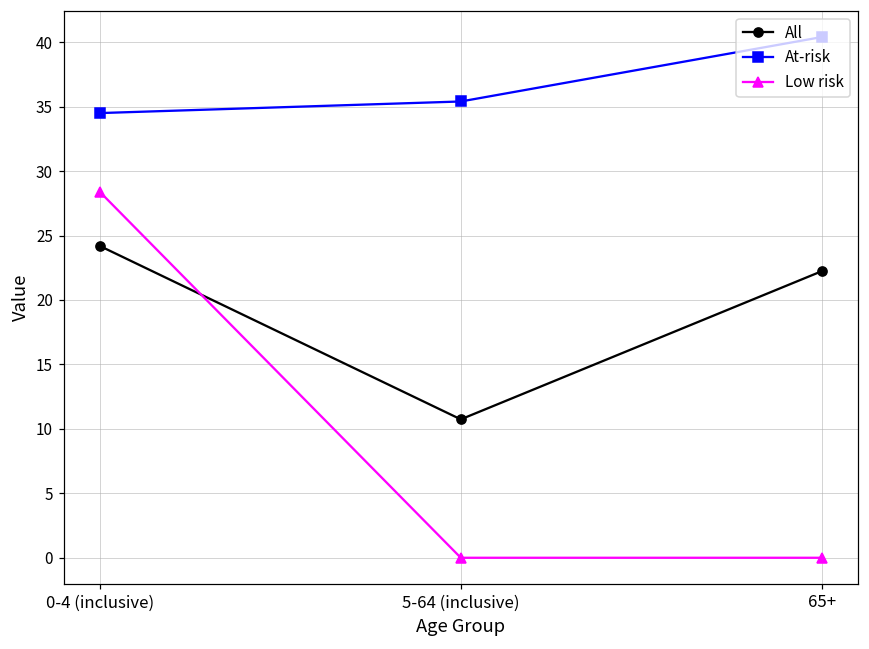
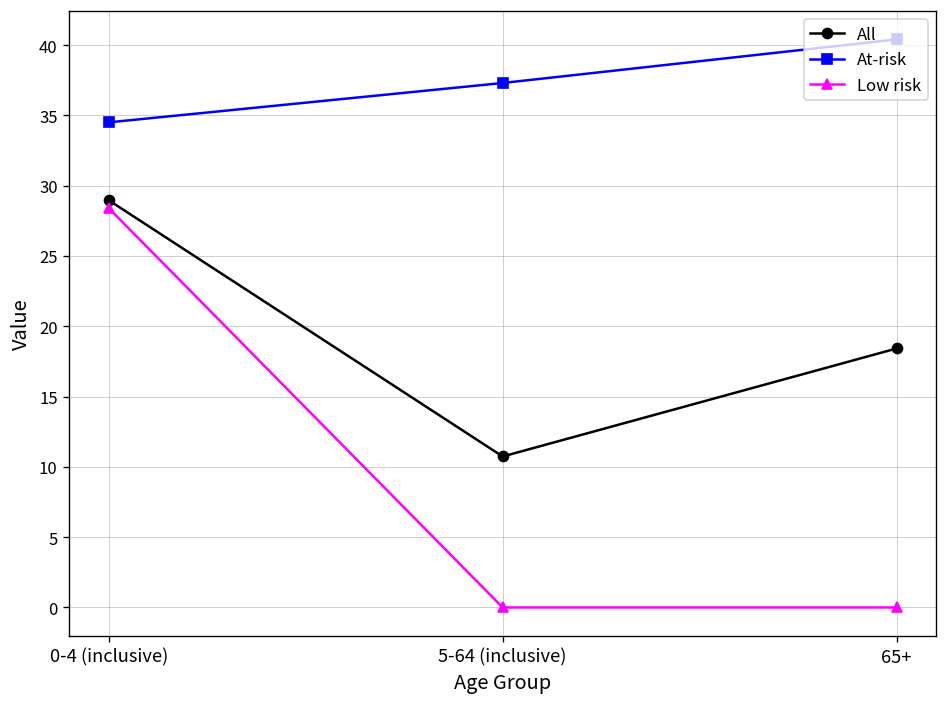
All, 0-4 (inclusive): 24.2 -> 29.0
At-risk, 5-64 (inclusive): 35.4 -> 37.3
All, 65+: 22.2 -> 18.4
